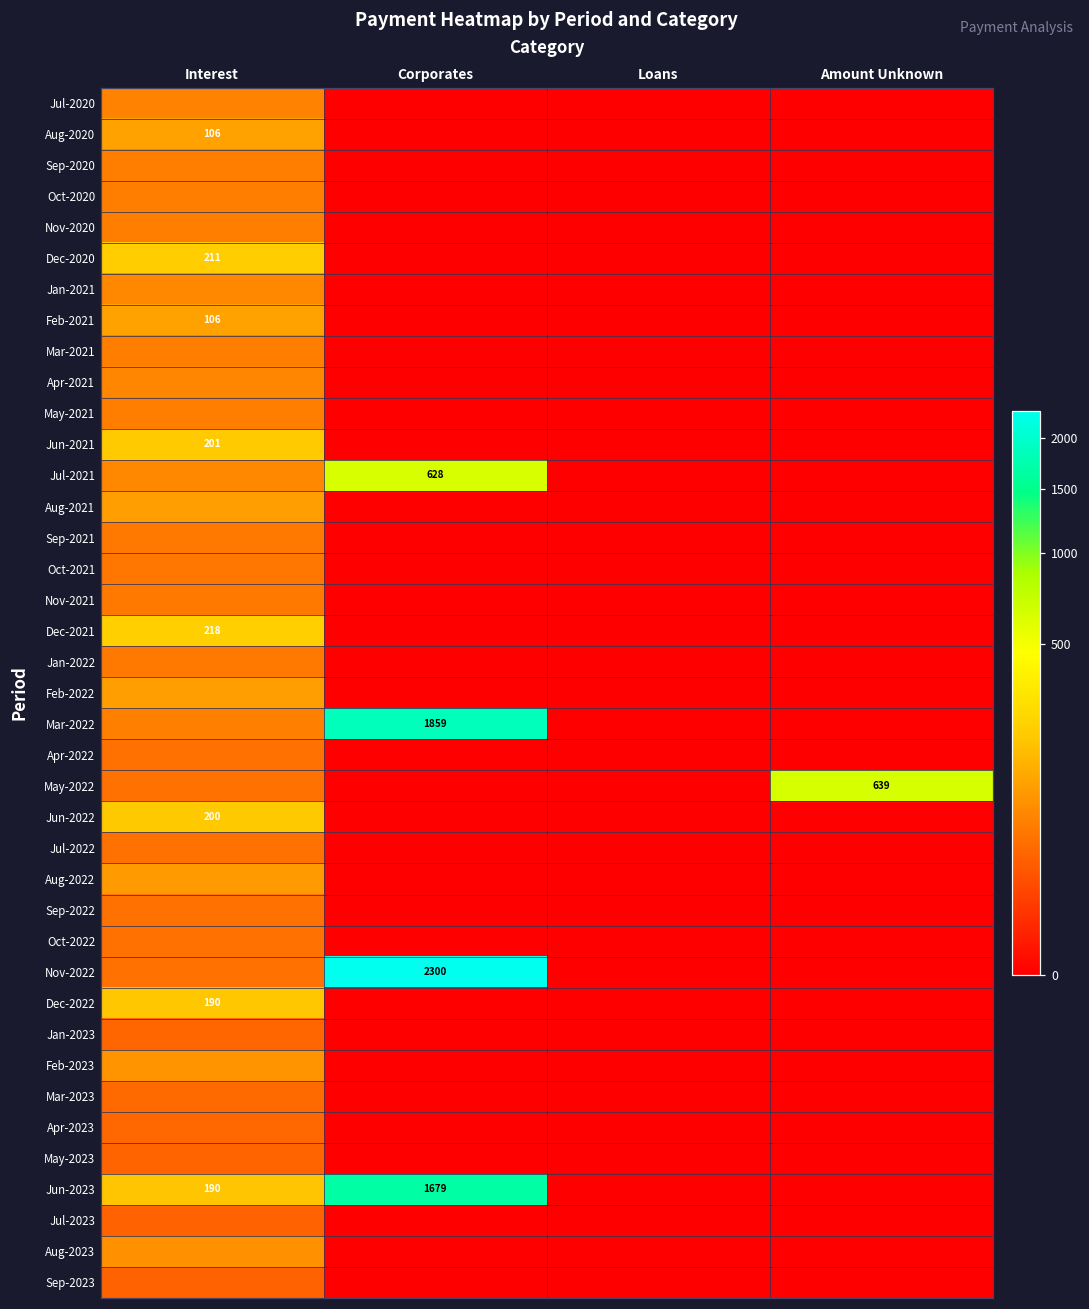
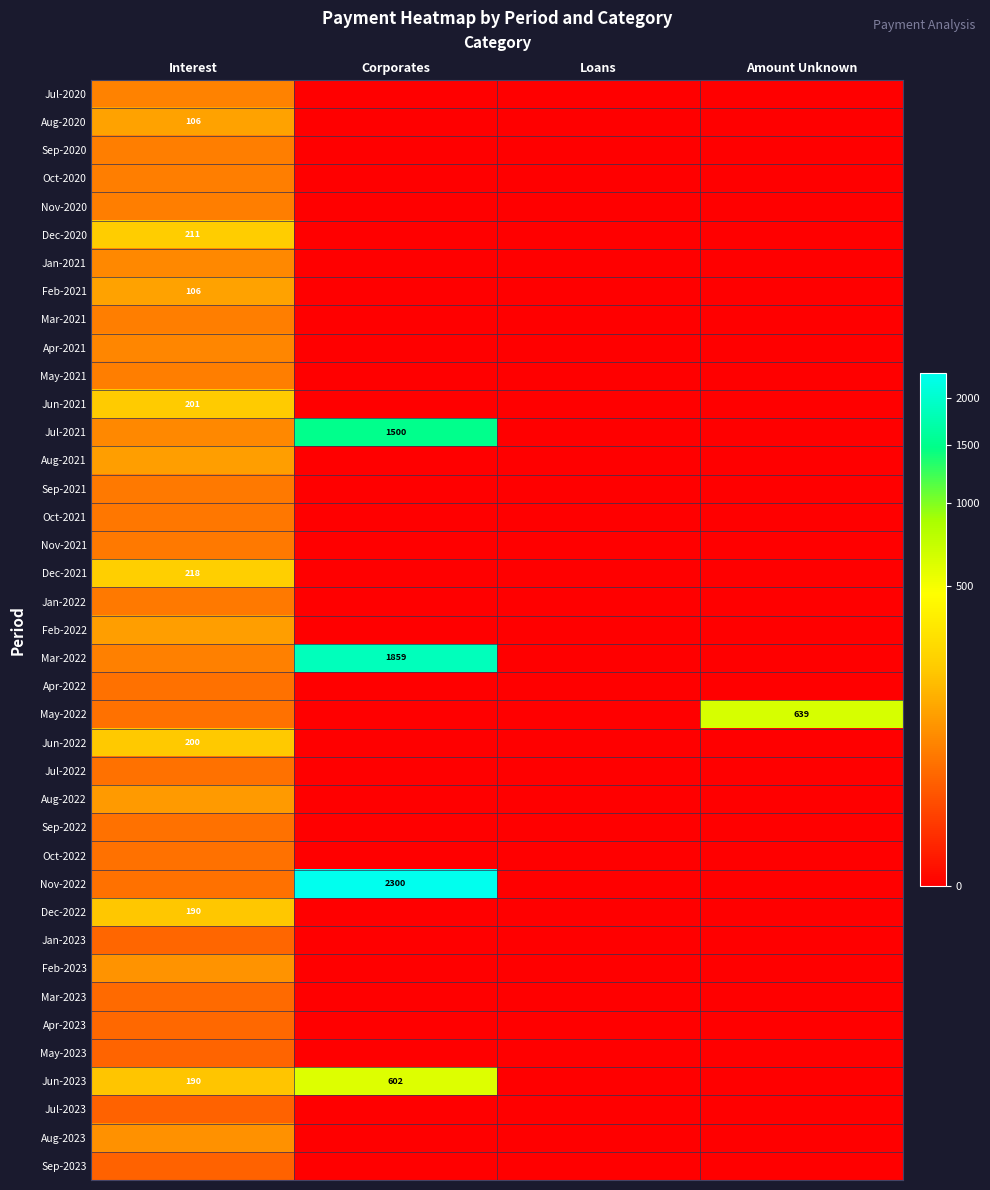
Jul-2021, Corporates: 628 -> 1500
Jun-2023, Corporates: 1679 -> 602
